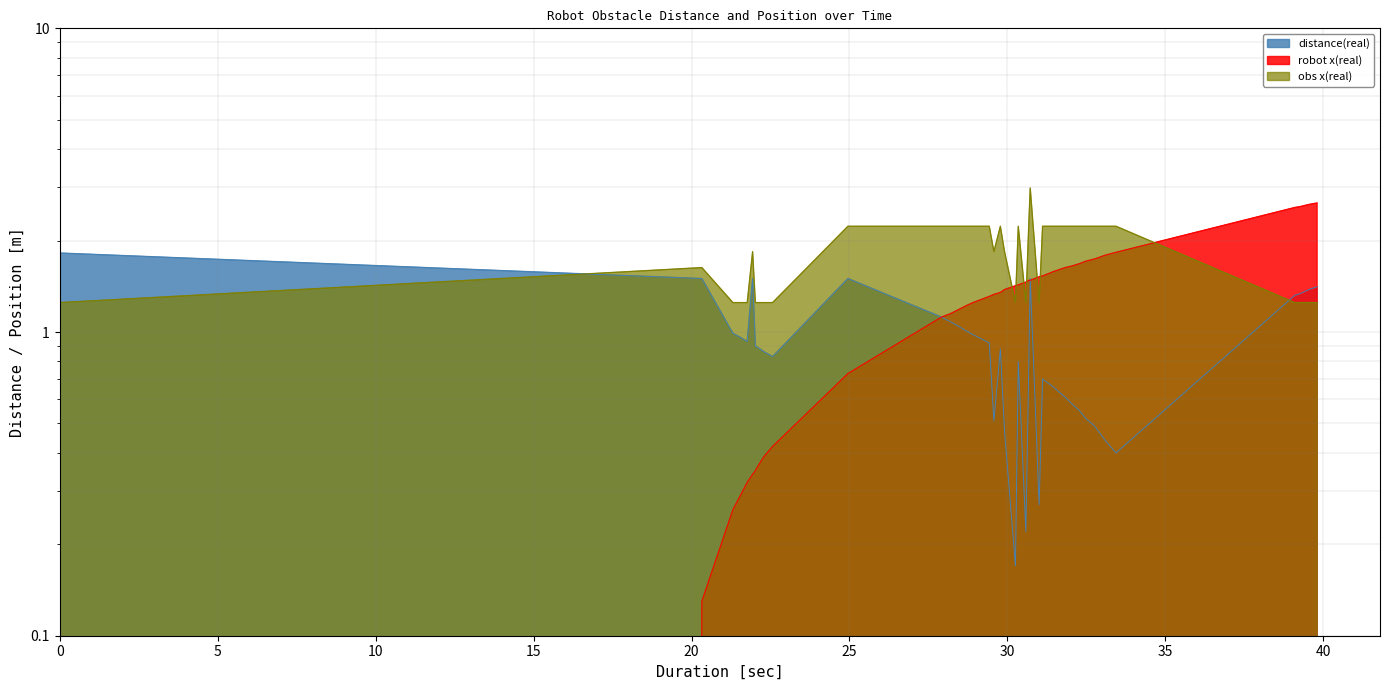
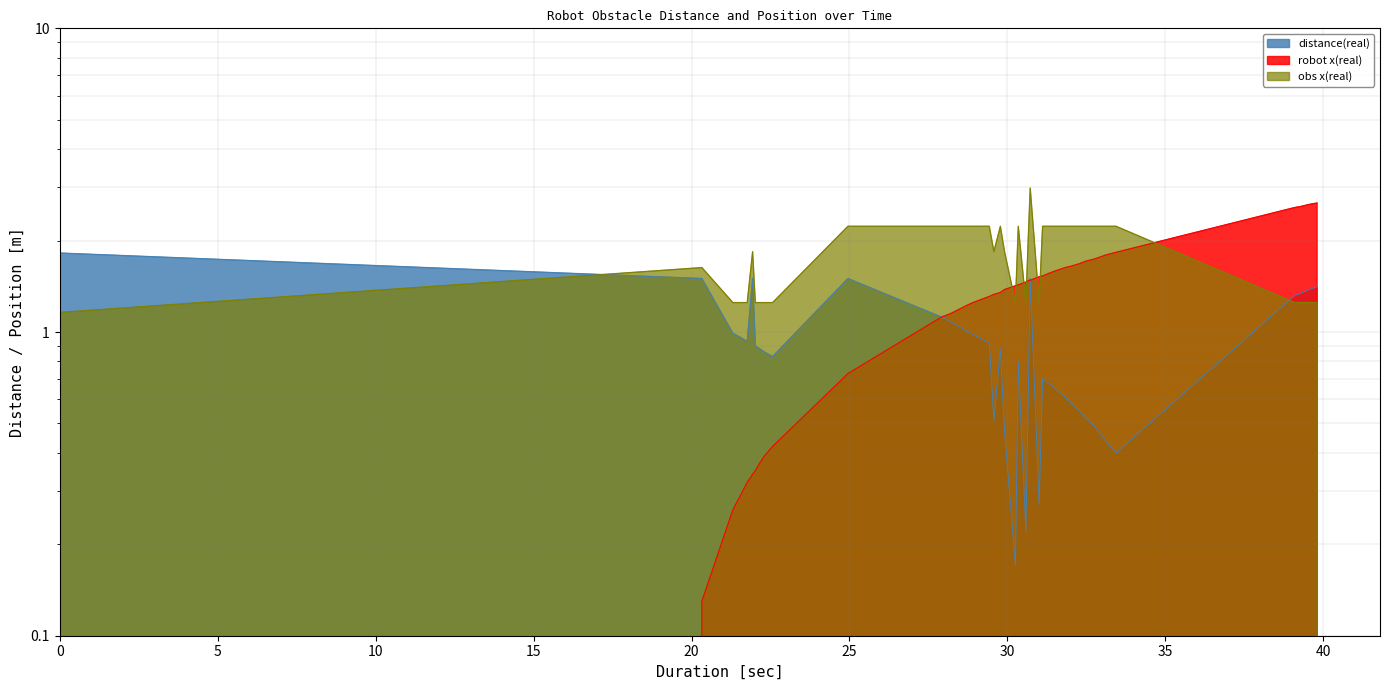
obs x(real), 0: 1.25 -> 1.16
